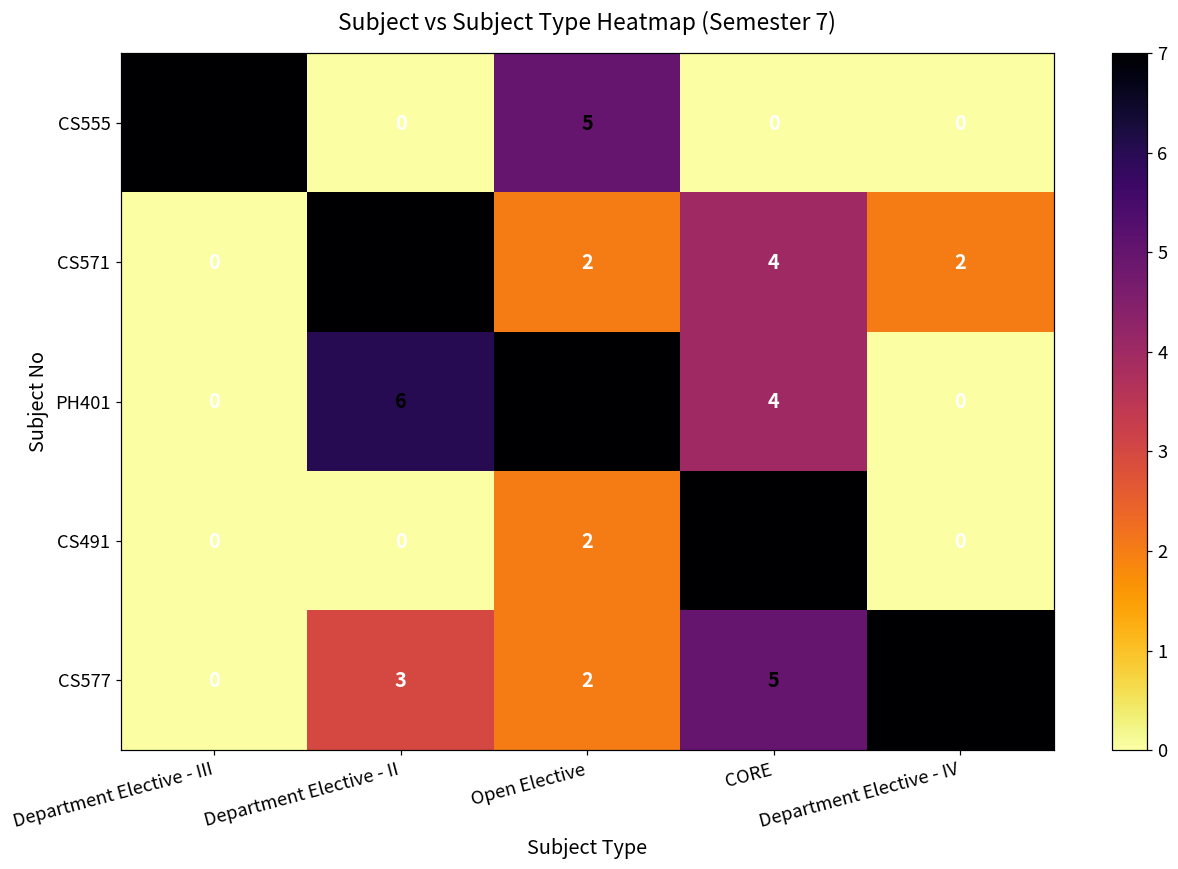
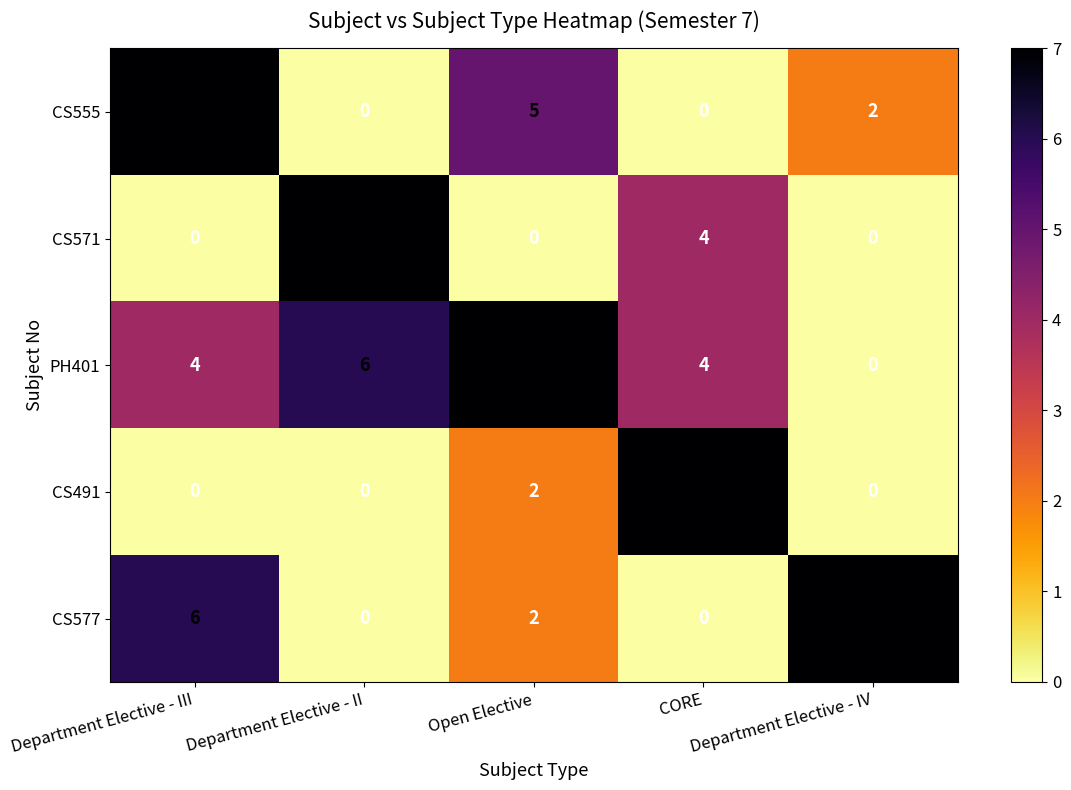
CS555, Department Elective - IV: 0 -> 2
CS571, Open Elective: 2 -> 0
CS571, Department Elective - IV: 2 -> 0
PH401, Department Elective - III: 0 -> 4
CS577, Department Elective - III: 0 -> 6
CS577, Department Elective - II: 3 -> 0
CS577, CORE: 5 -> 0
